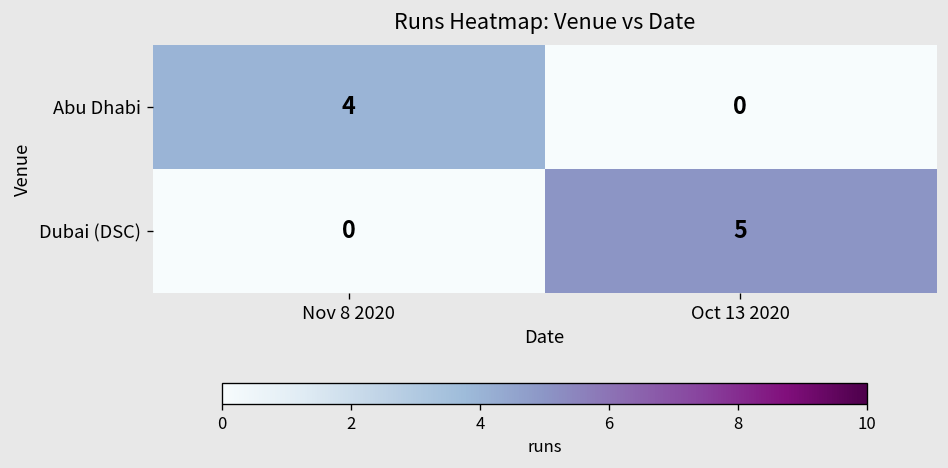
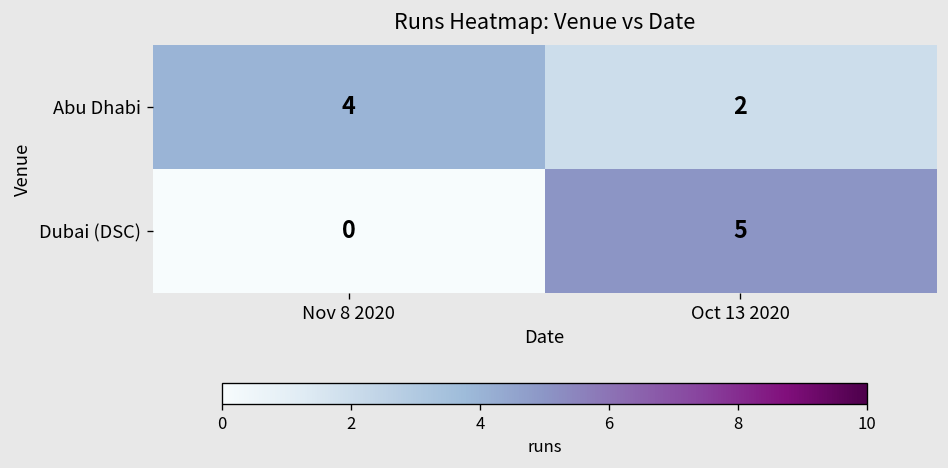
Abu Dhabi, Oct 13 2020: 0 -> 2
